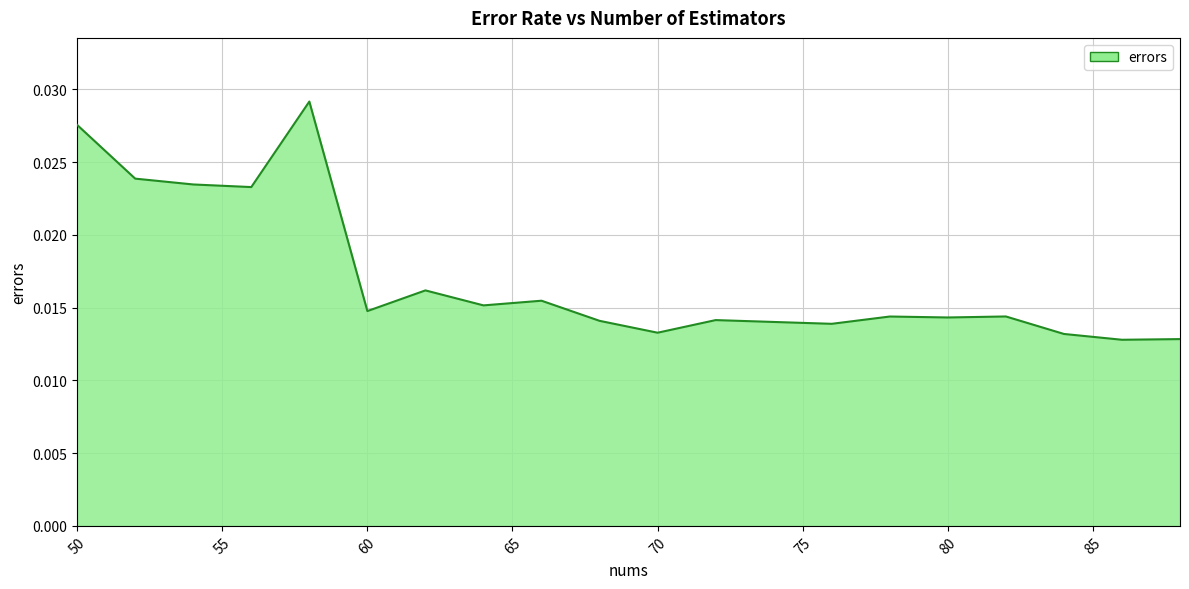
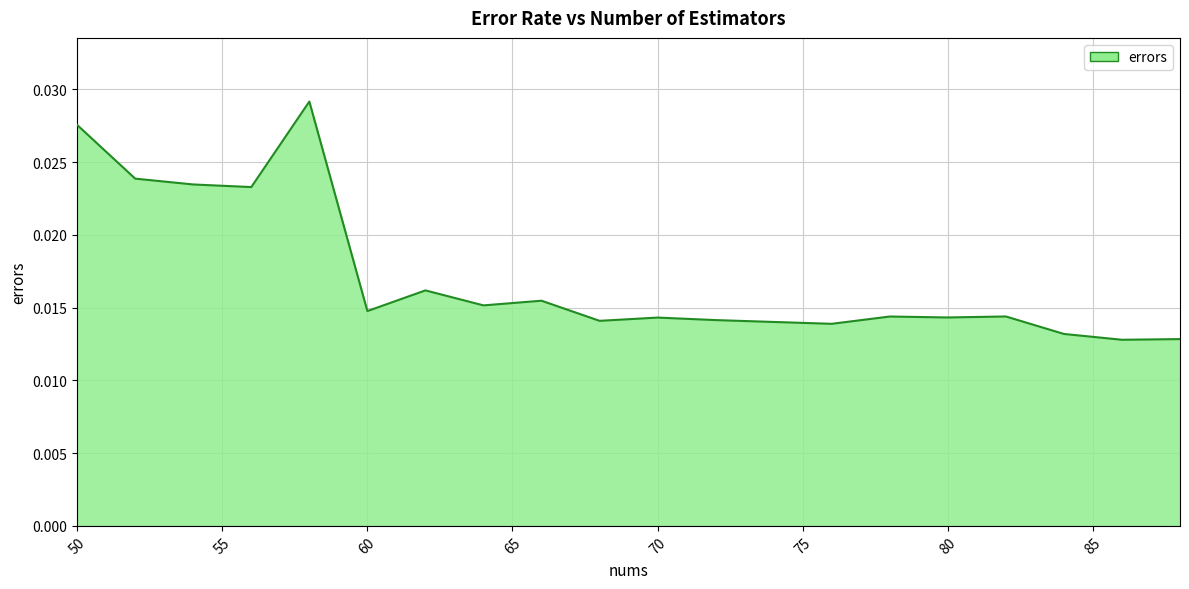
70: 0.0133 -> 0.0143
